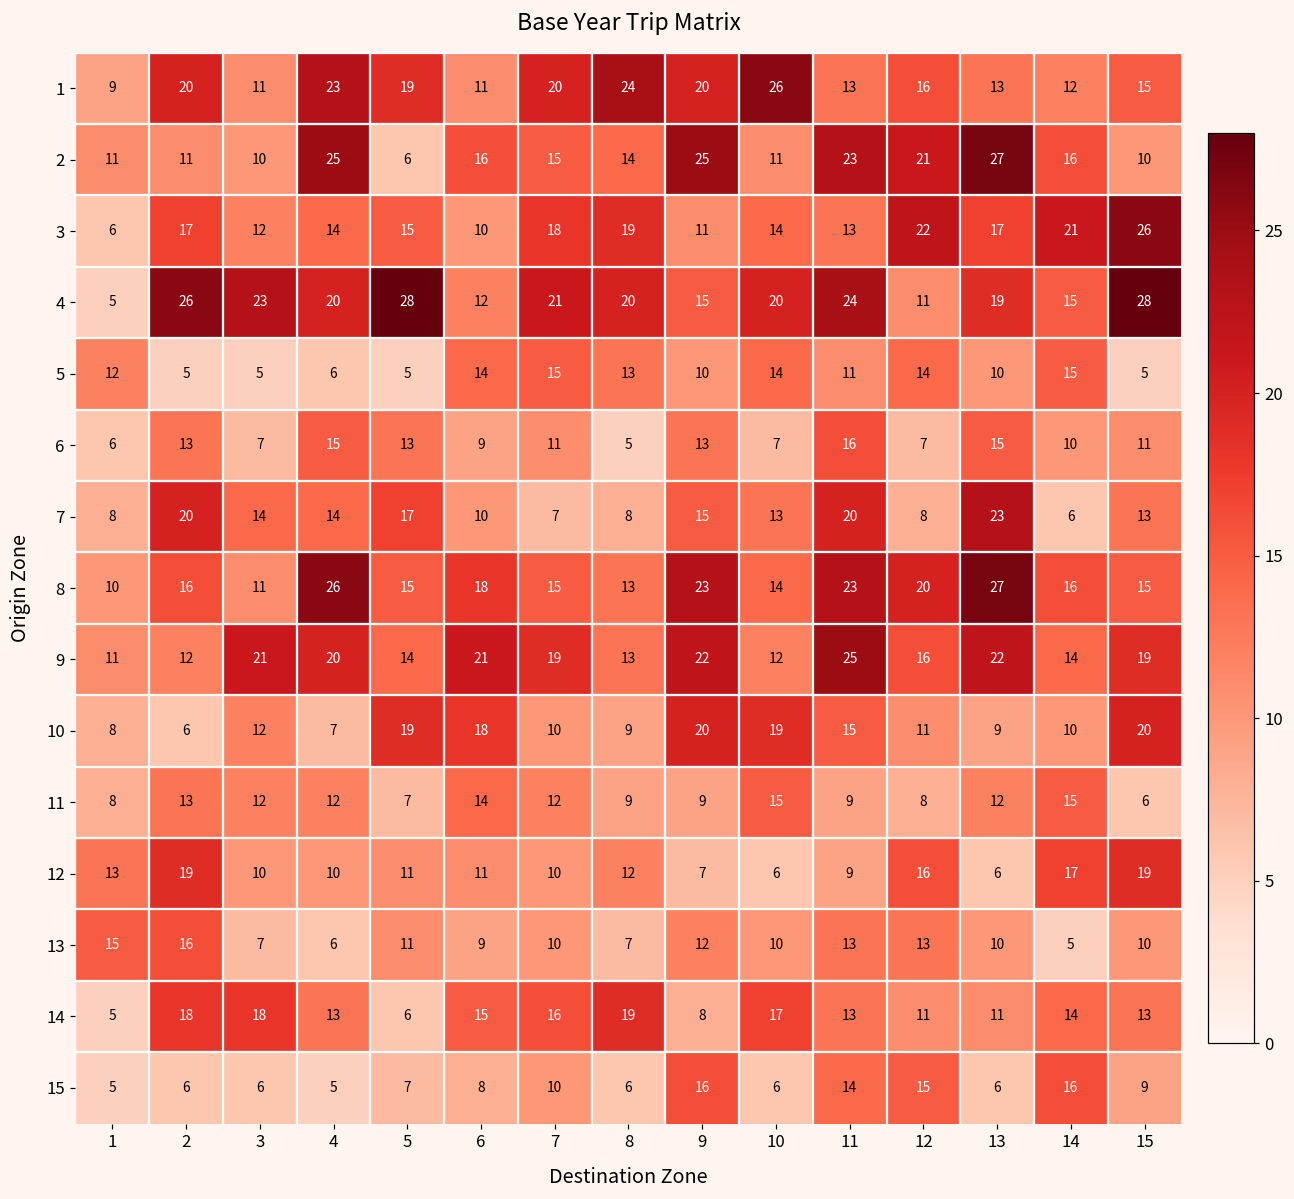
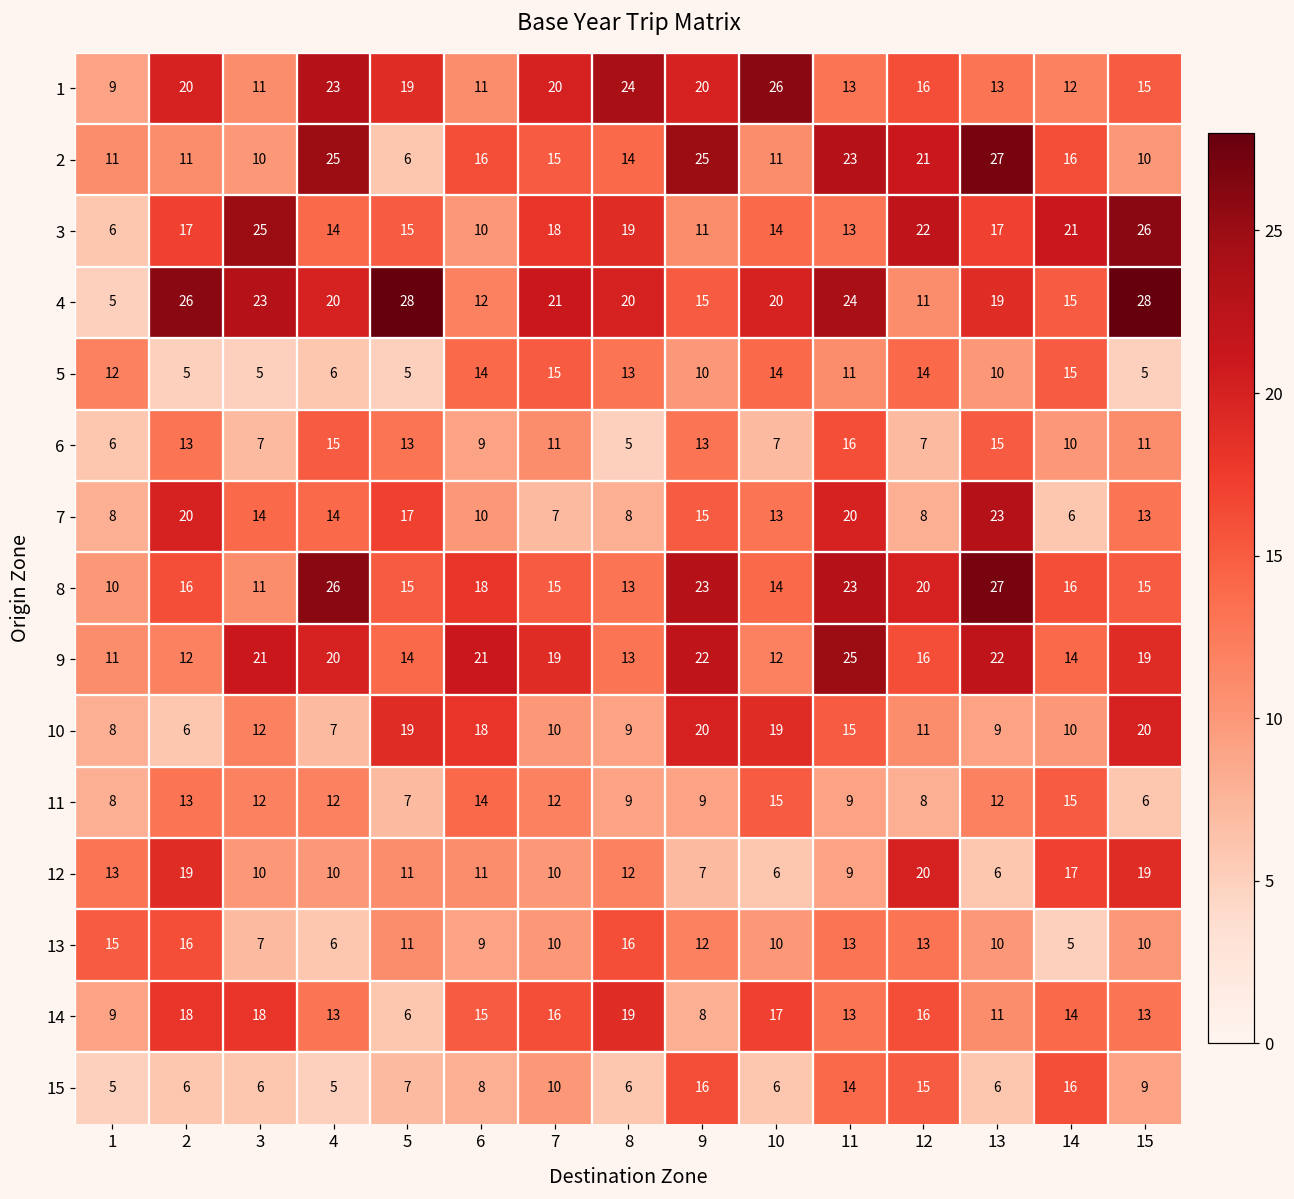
3, 3: 12 -> 25
12, 12: 16 -> 20
13, 8: 7 -> 16
14, 1: 5 -> 9
14, 12: 11 -> 16
